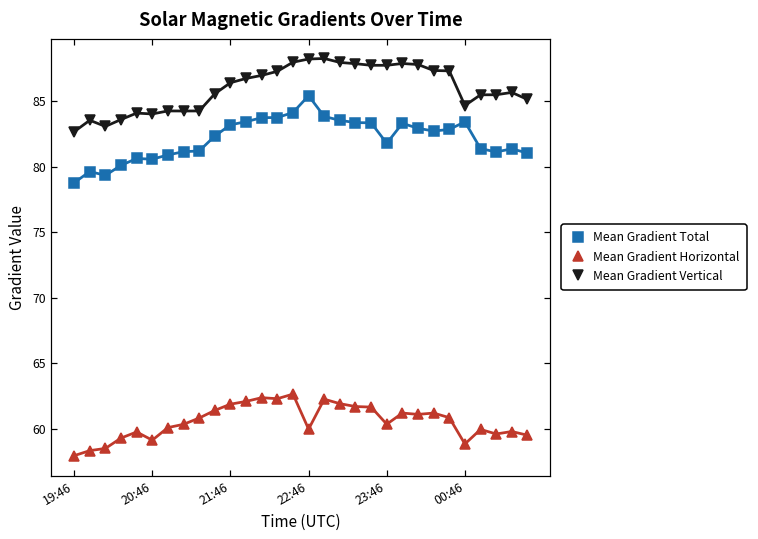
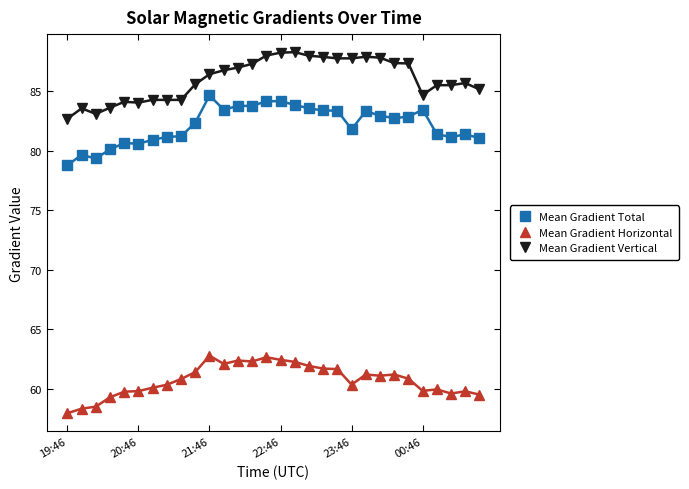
Mean Gradient Horizontal, 20:46: 59.1 -> 59.8
Mean Gradient Total, 21:46: 83.2 -> 84.6
Mean Gradient Horizontal, 21:46: 61.9 -> 62.8
Mean Gradient Total, 22:46: 85.4 -> 84.2
Mean Gradient Horizontal, 22:46: 60.0 -> 62.4
Mean Gradient Horizontal, 00:46: 58.8 -> 59.8
